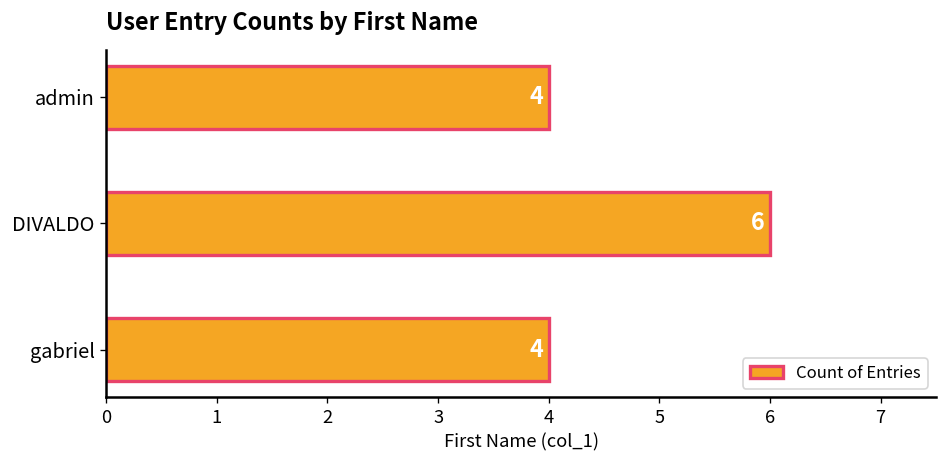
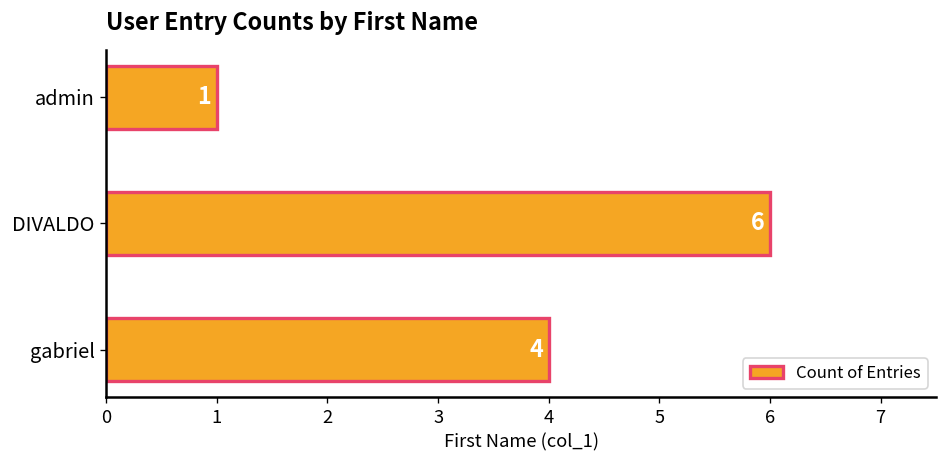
admin: 4 -> 1
